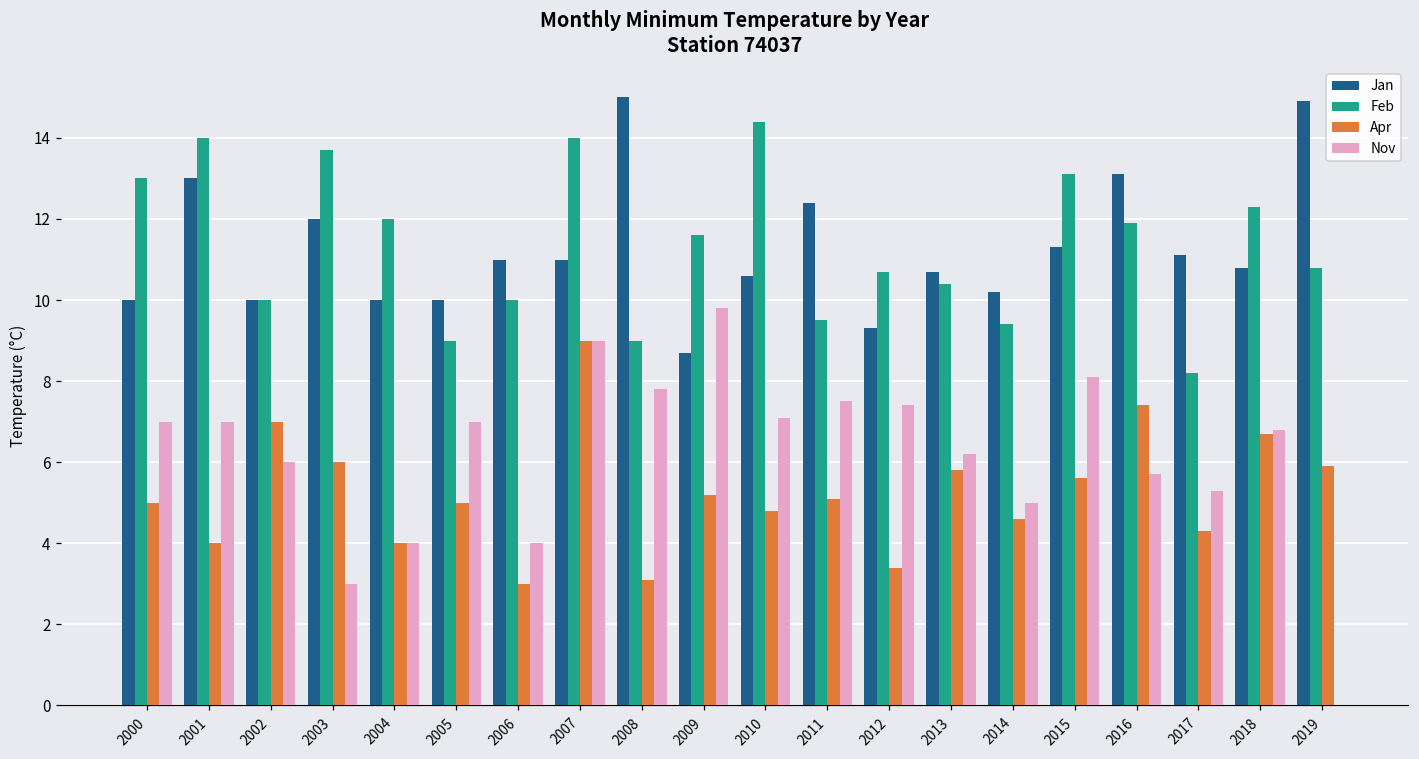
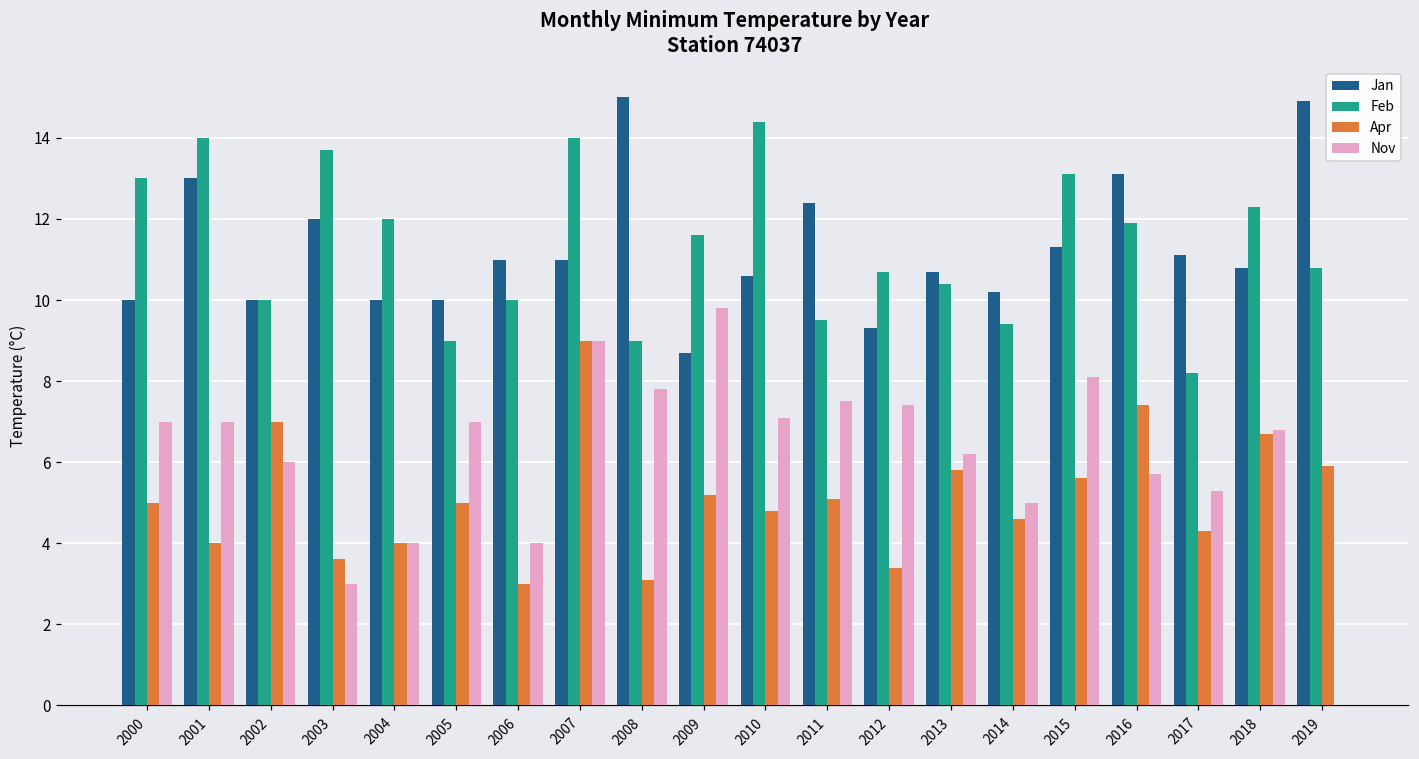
Apr, 2003: 6.0 -> 3.6
